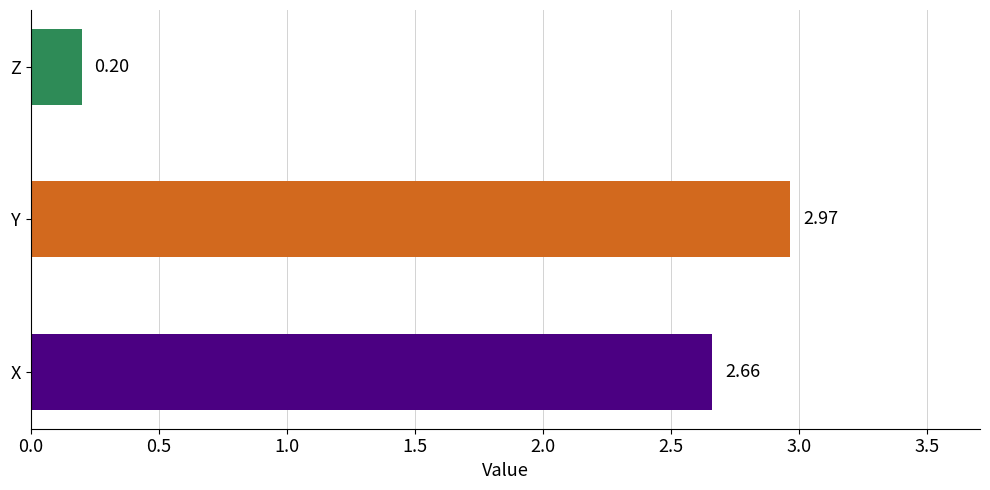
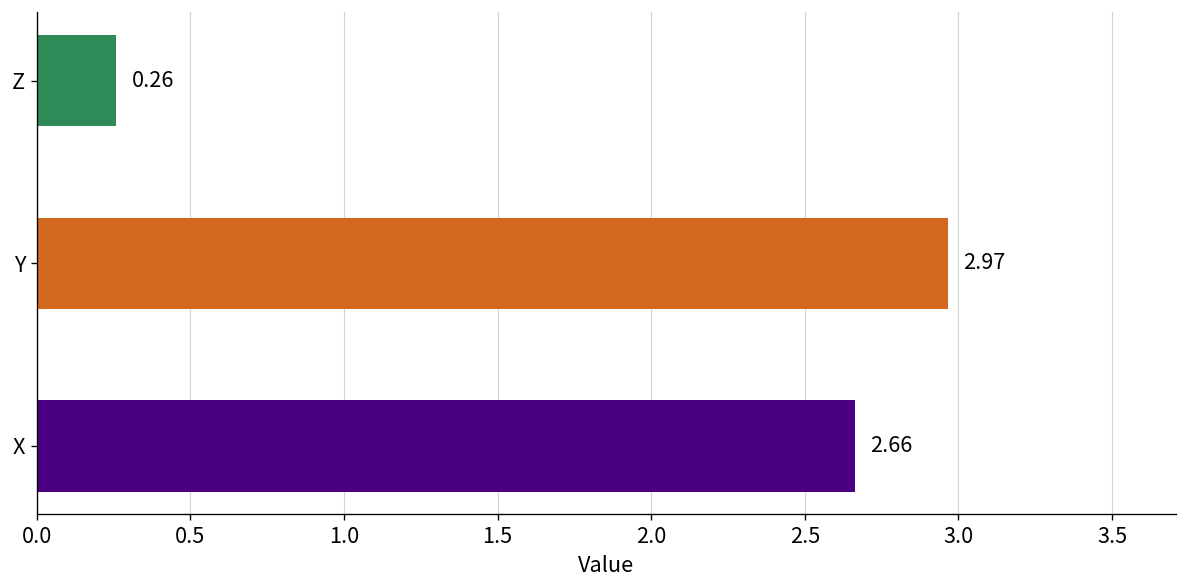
Z: 0.20 -> 0.26
